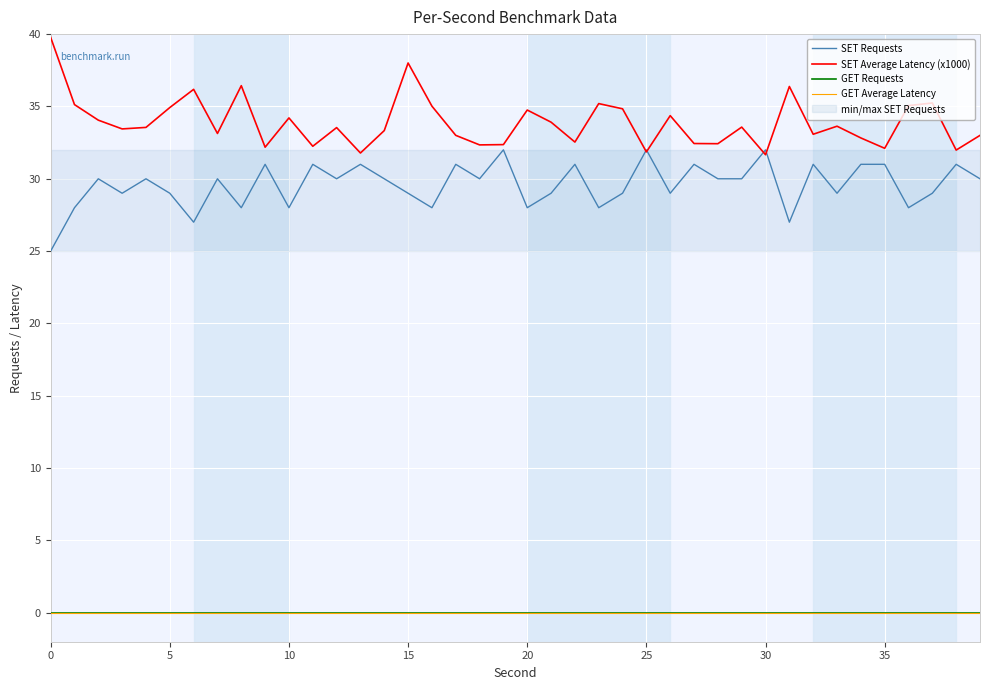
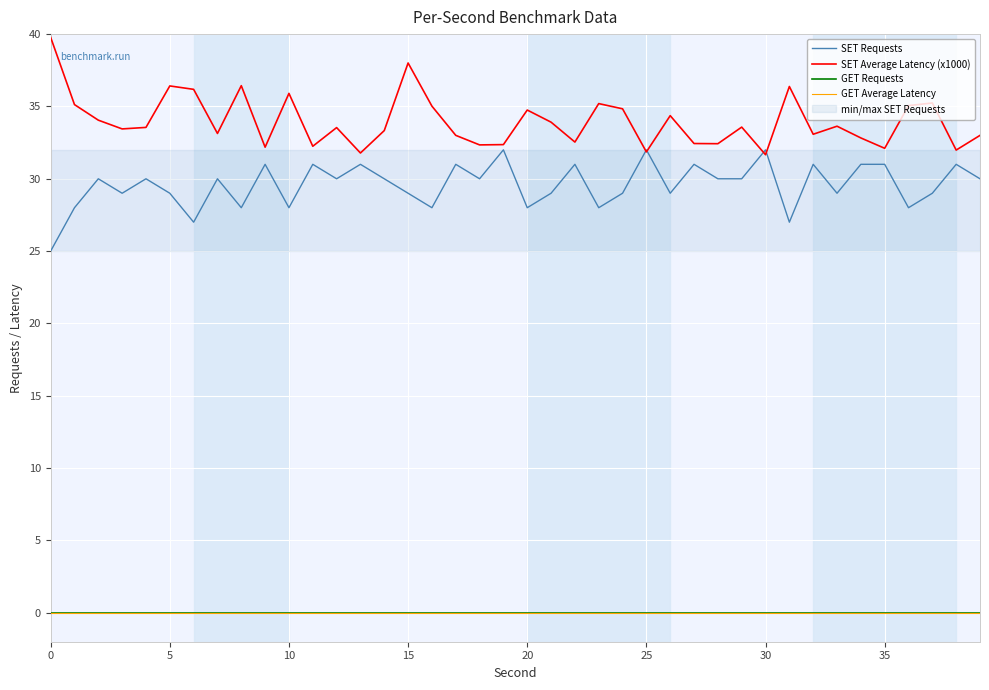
SET Average Latency (x1000), 5: 34.9 -> 36.4
SET Average Latency (x1000), 10: 34.2 -> 35.9
